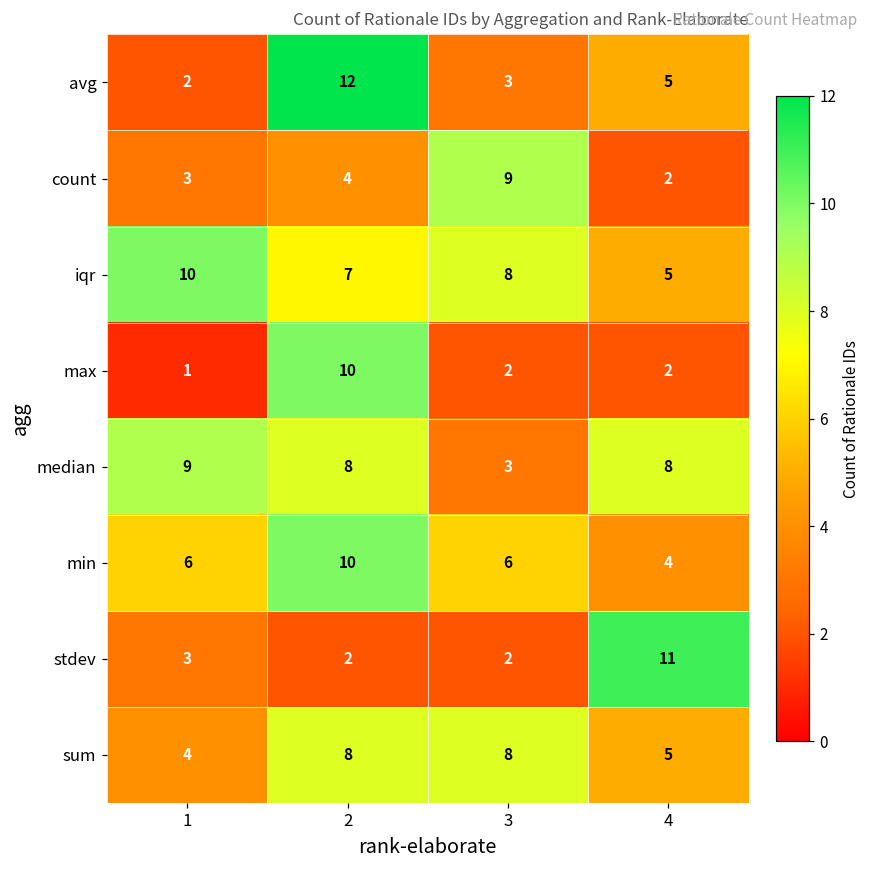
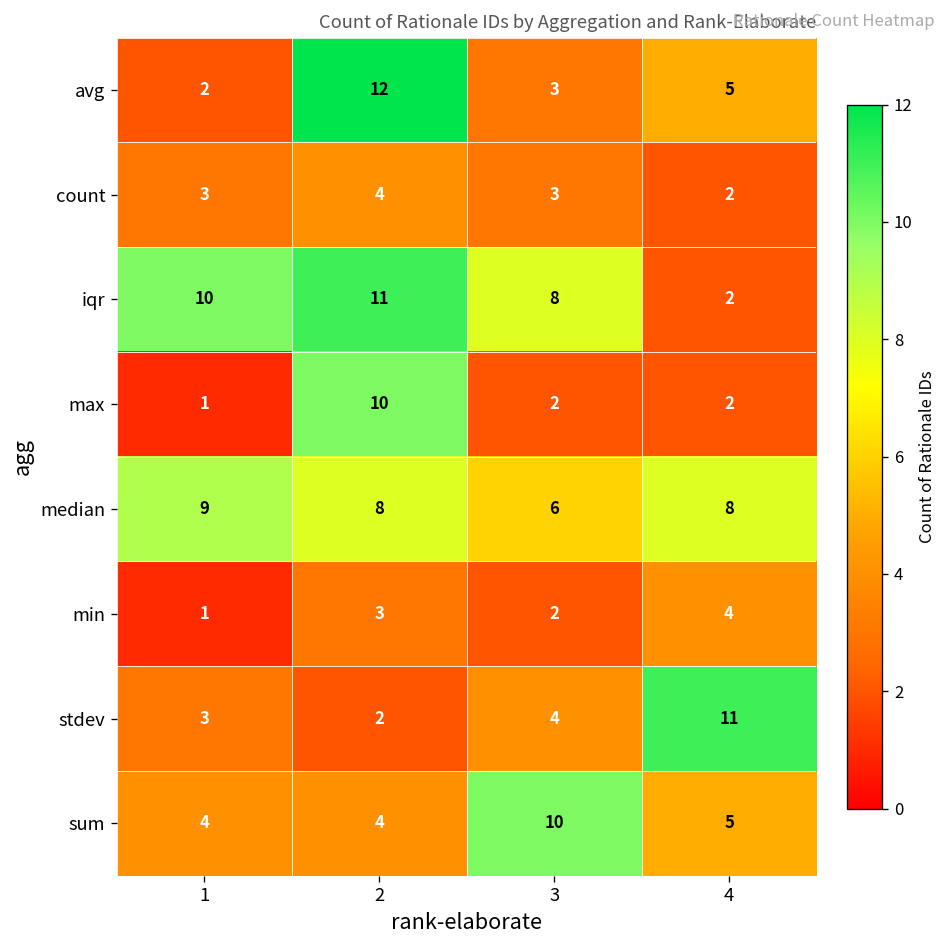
count, 3: 9 -> 3
iqr, 2: 7 -> 11
iqr, 4: 5 -> 2
median, 3: 3 -> 6
min, 1: 6 -> 1
min, 2: 10 -> 3
min, 3: 6 -> 2
stdev, 3: 2 -> 4
sum, 2: 8 -> 4
sum, 3: 8 -> 10
